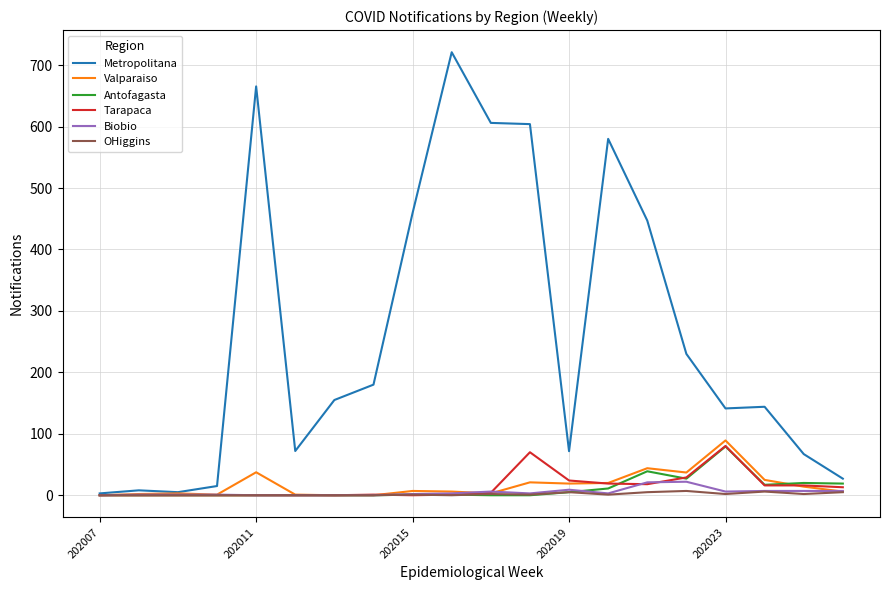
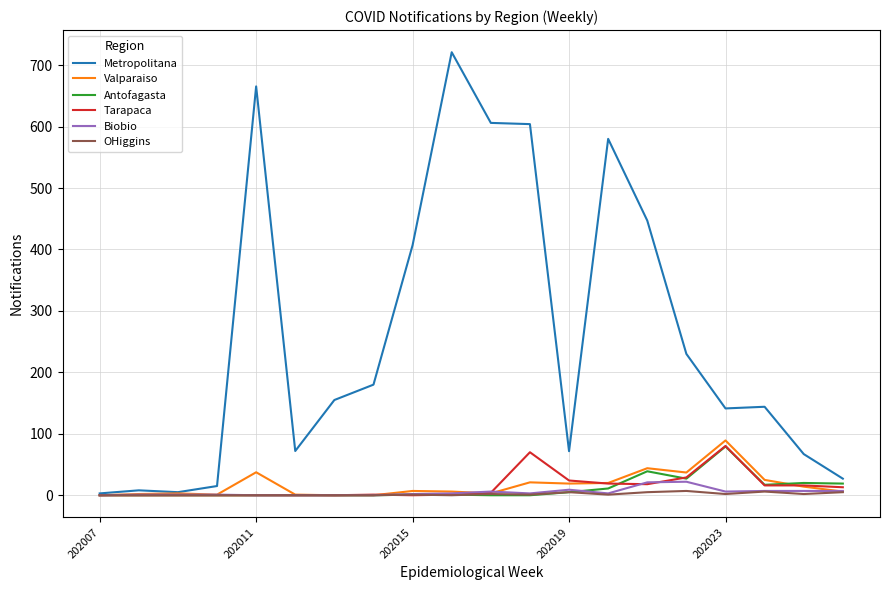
Metropolitana, 202015: 460 -> 410
